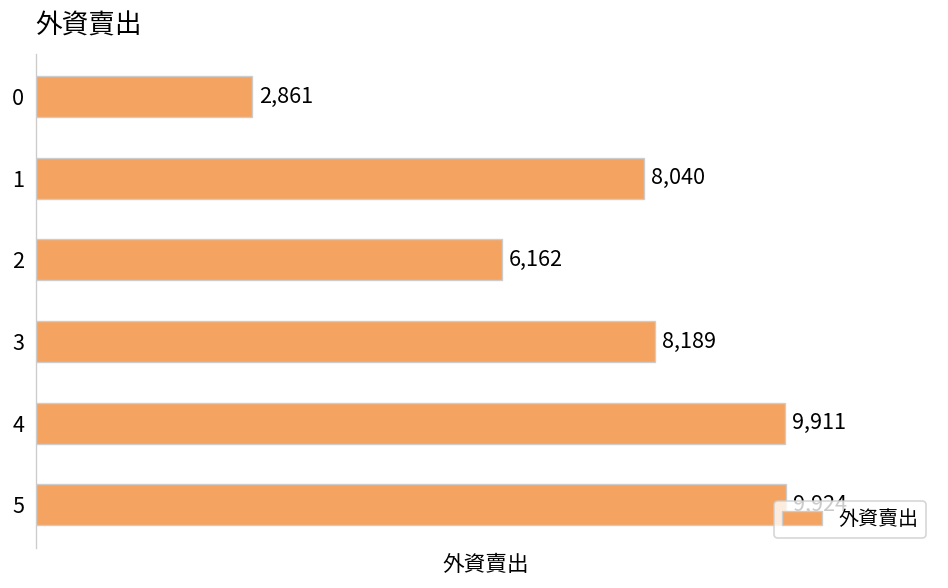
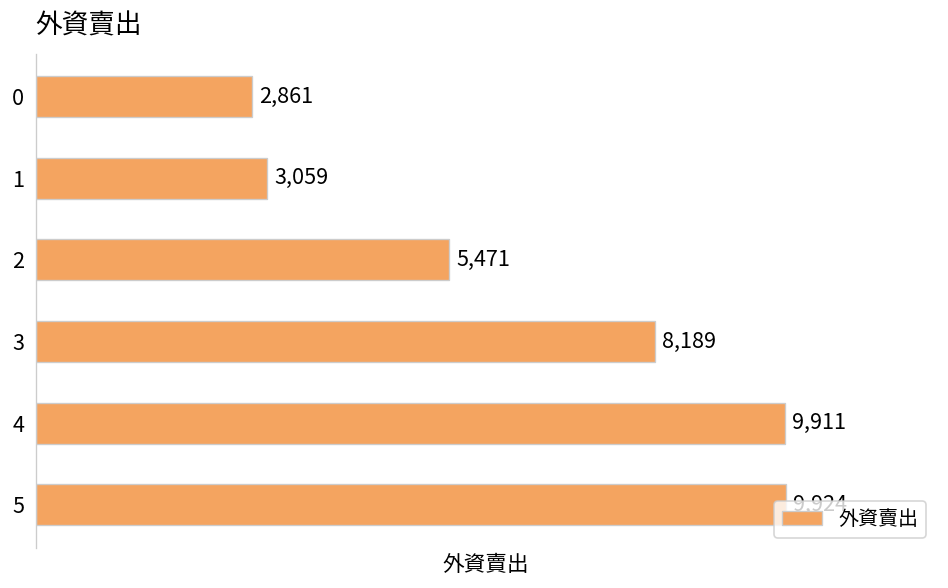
1: 8,040 -> 3,059
2: 6,162 -> 5,471
